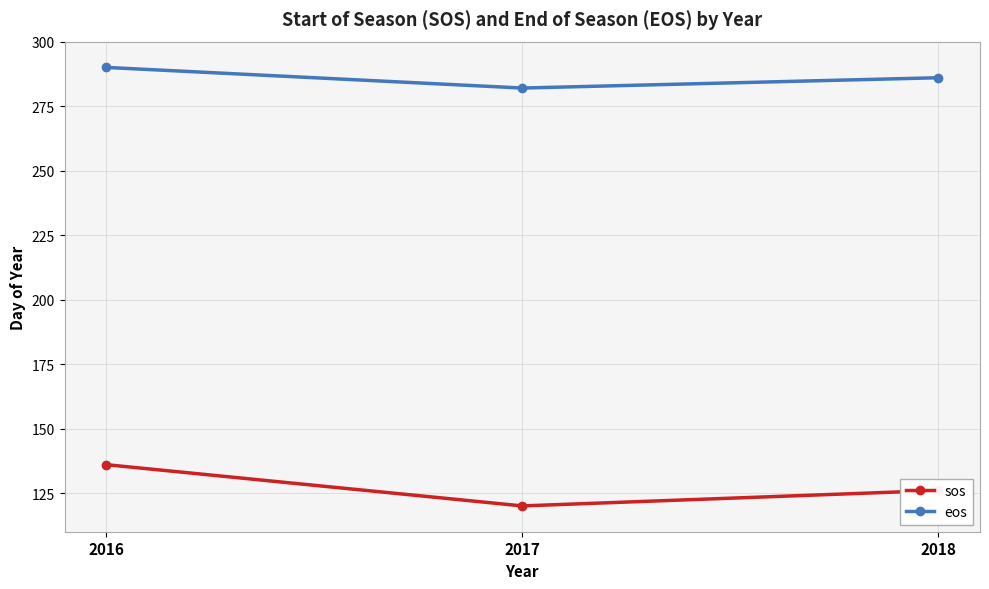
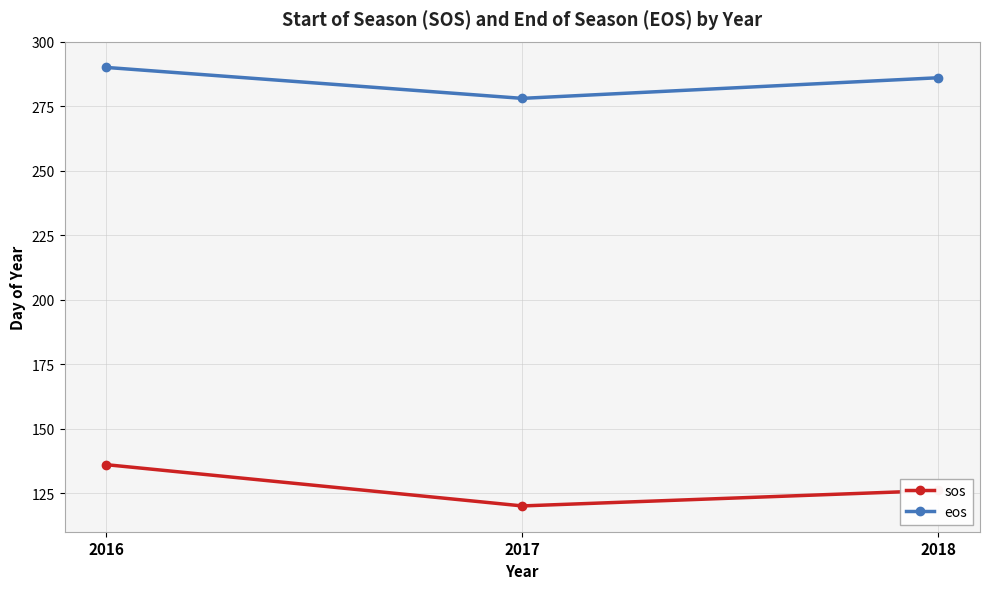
eos, 2017: 282 -> 278
